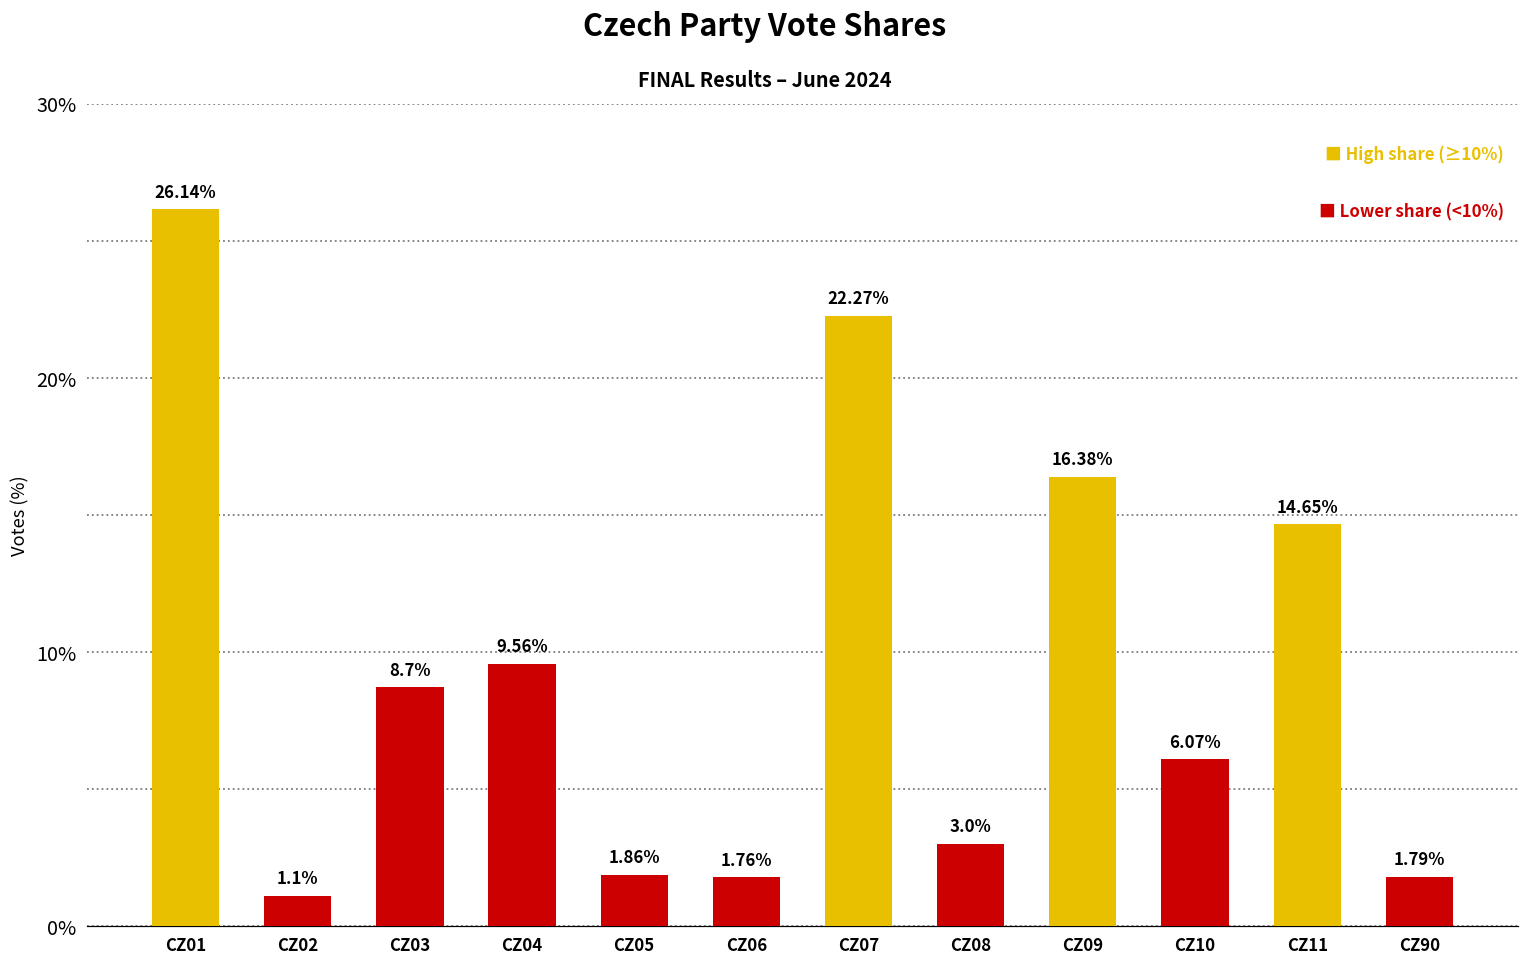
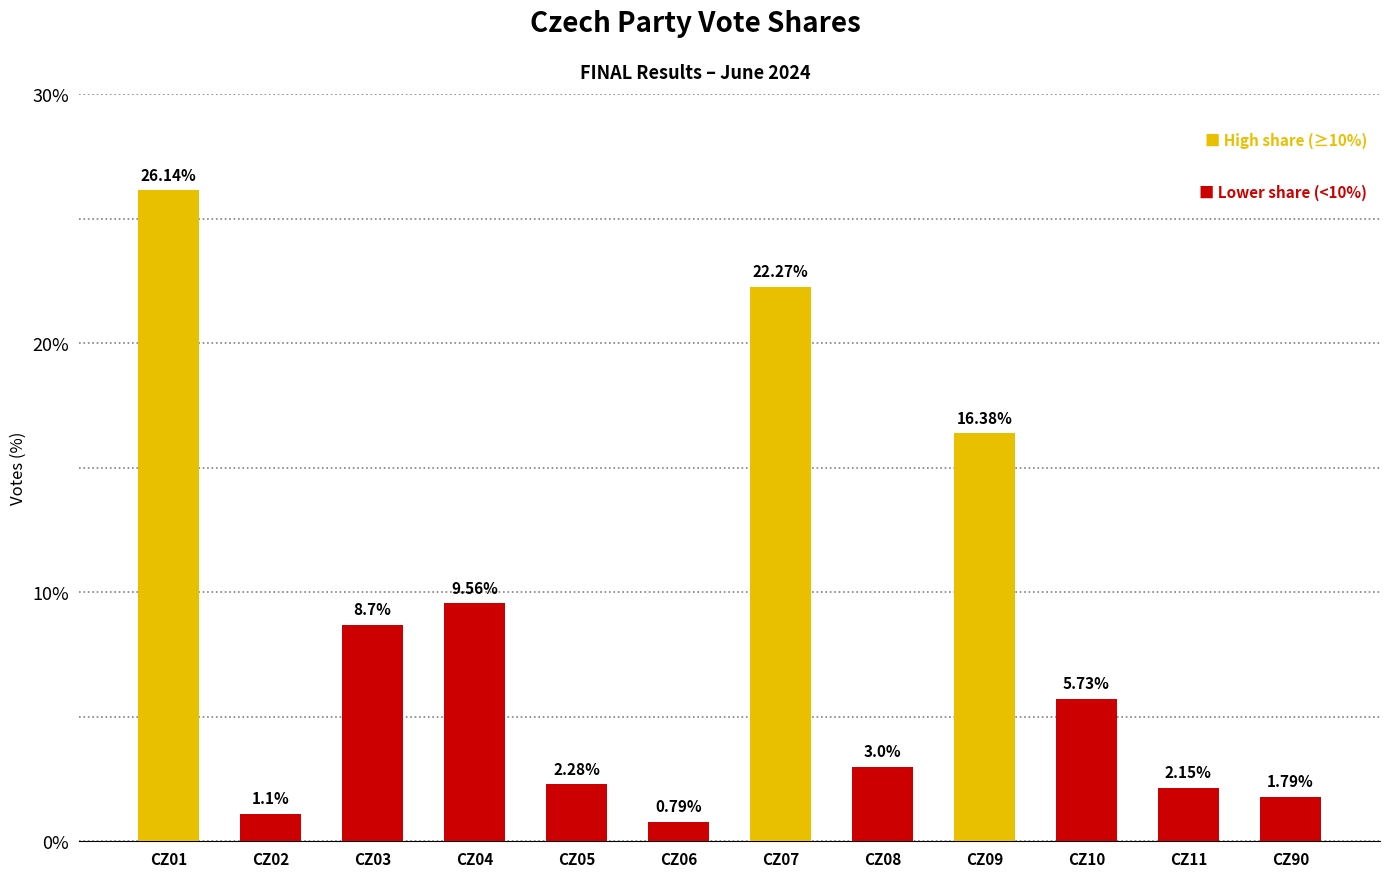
CZ05: 1.86% -> 2.28%
CZ06: 1.76% -> 0.79%
CZ10: 6.07% -> 5.73%
CZ11: 14.65% -> 2.15%
